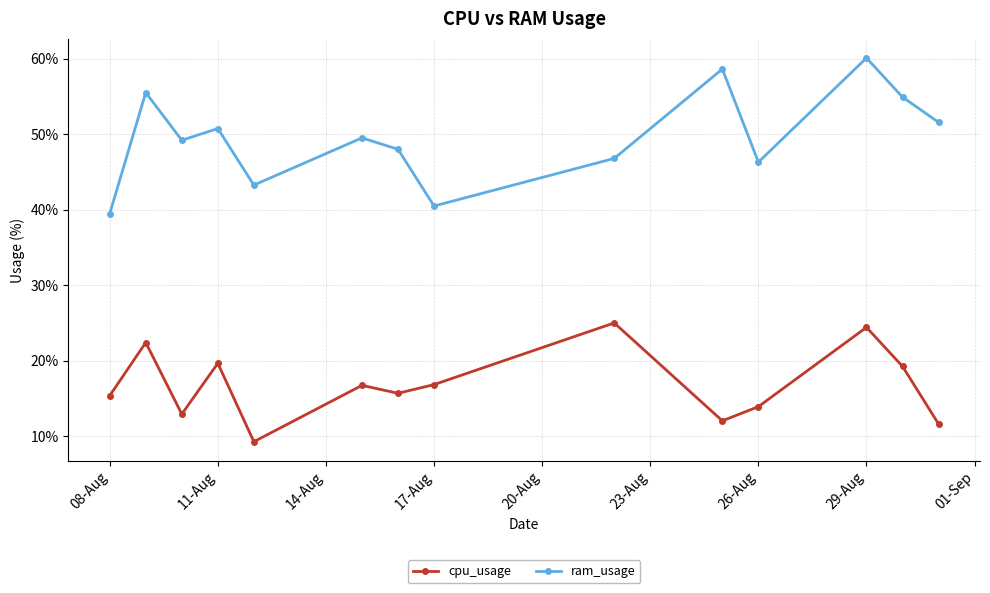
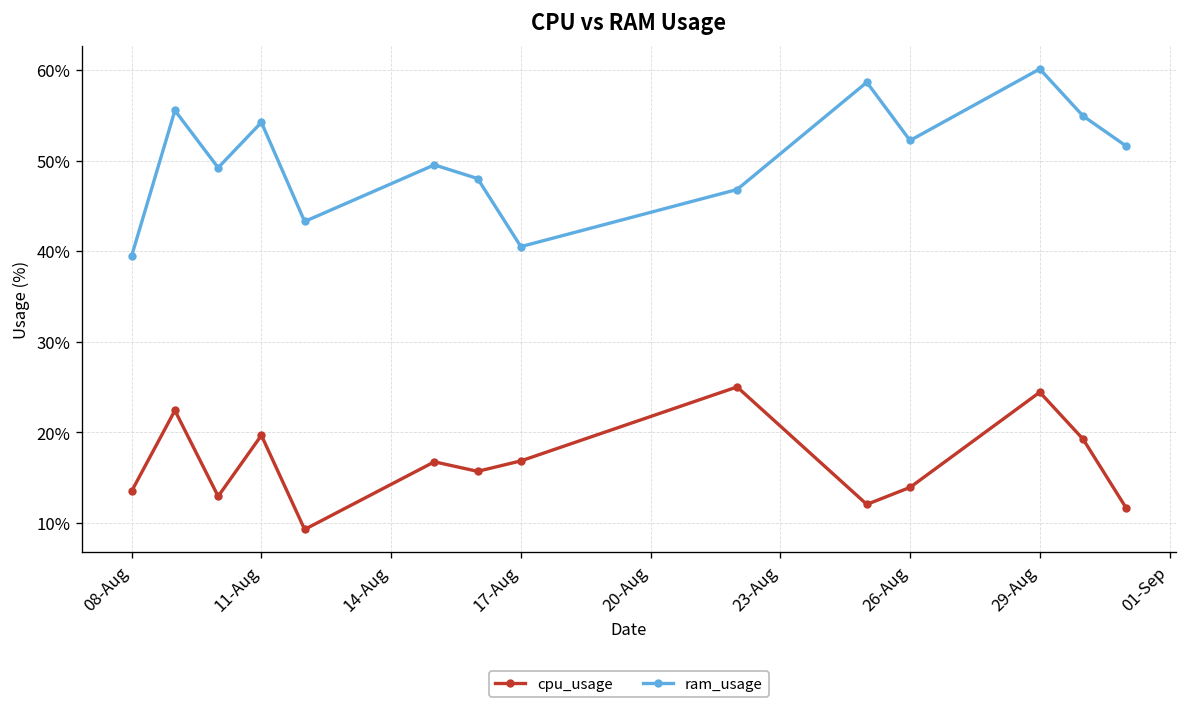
cpu_usage, 08-Aug: 15% -> 14%
ram_usage, 11-Aug: 51% -> 54%
ram_usage, 26-Aug: 46% -> 52%
